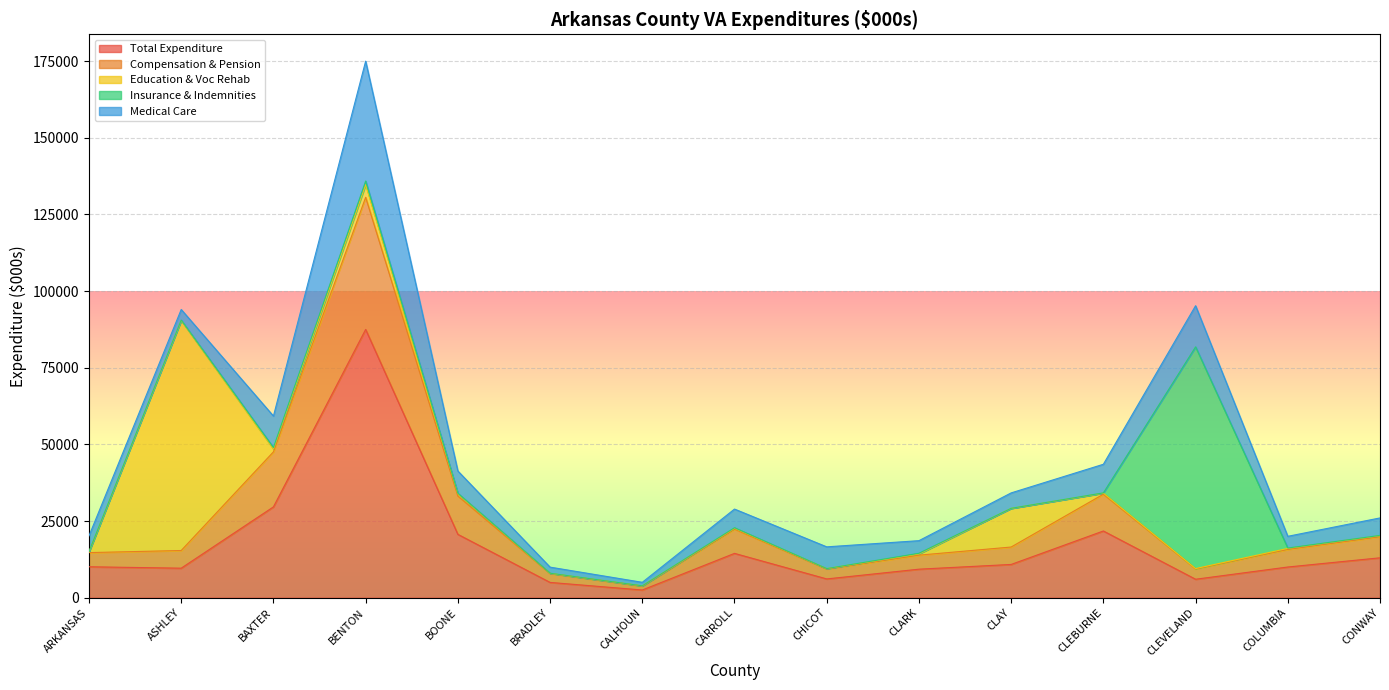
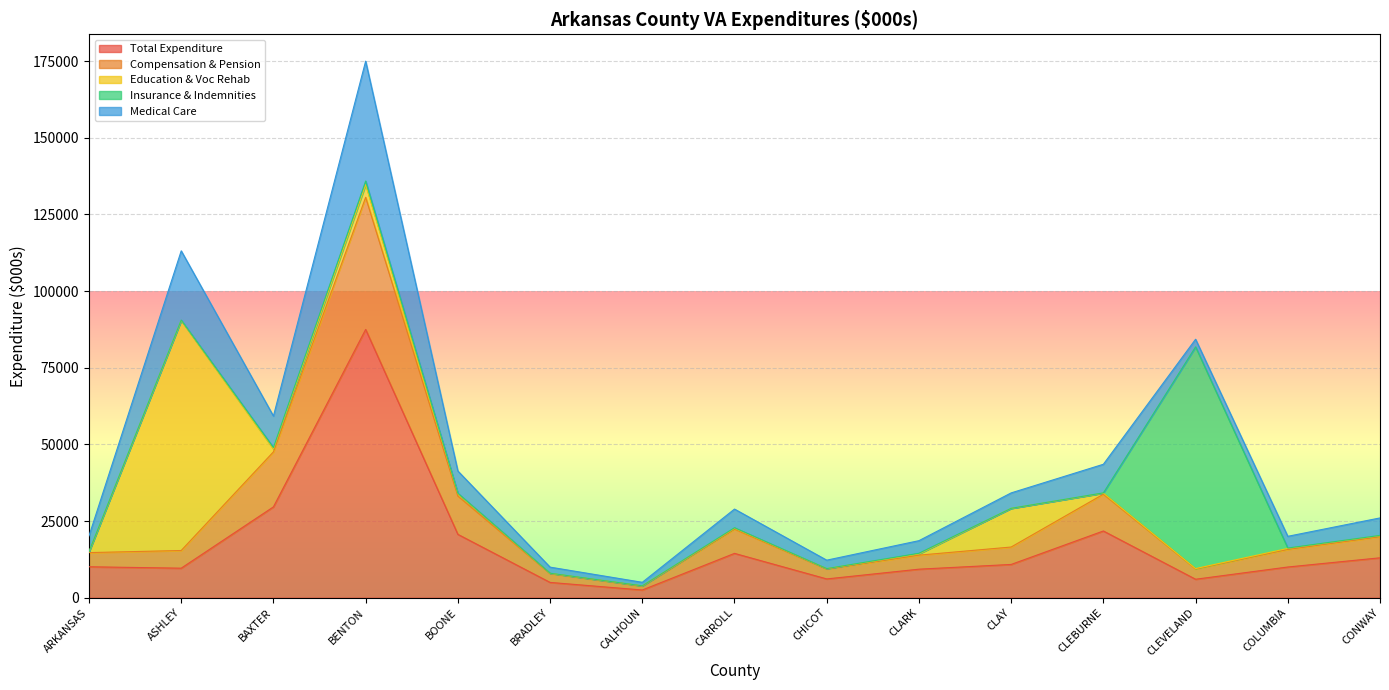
Medical Care, ASHLEY: 3000 -> 23000
Medical Care, CHICOT: 7000 -> 3000
Medical Care, CLEVELAND: 13000 -> 2000
